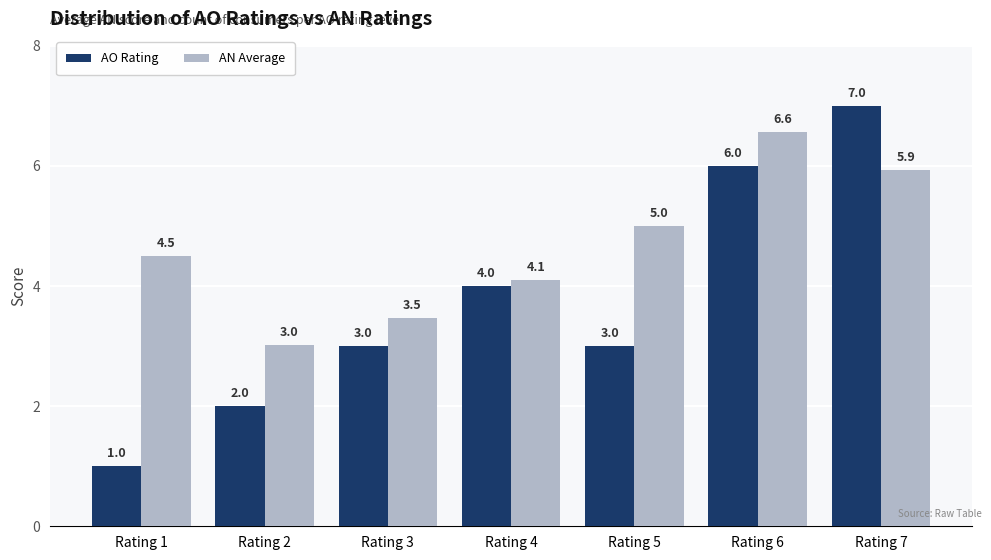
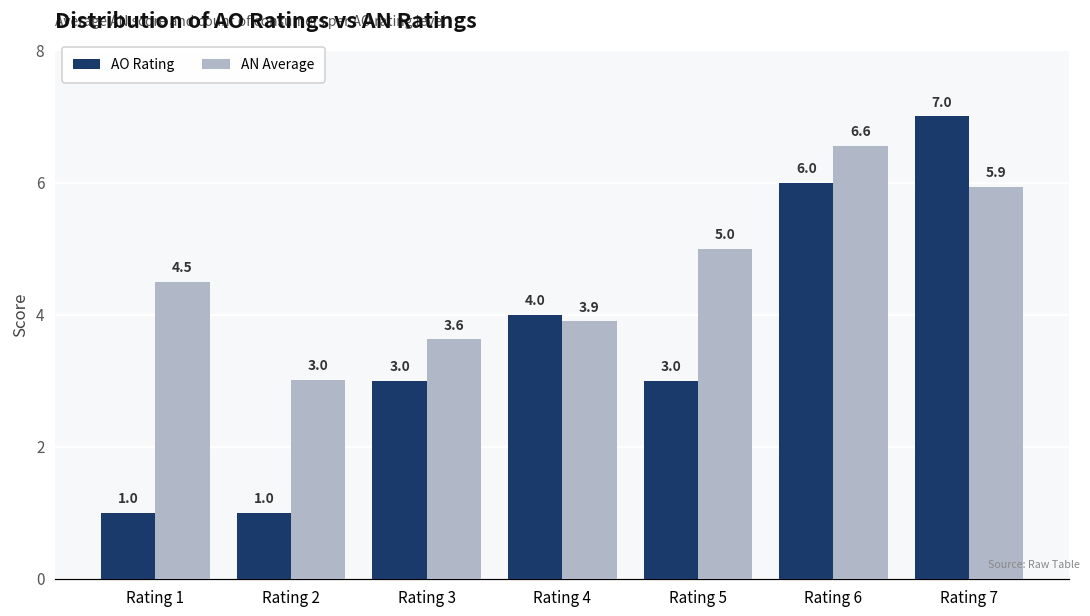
AO Rating, Rating 2: 2.0 -> 1.0
AN Average, Rating 3: 3.5 -> 3.6
AN Average, Rating 4: 4.1 -> 3.9
